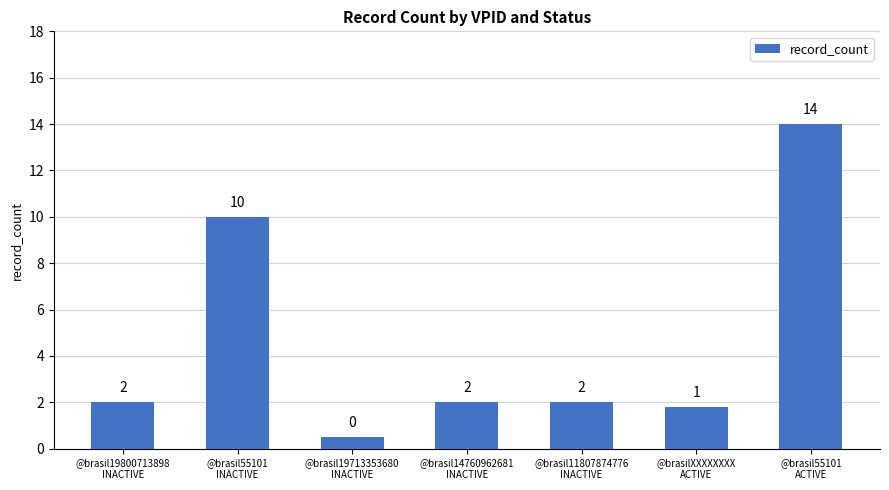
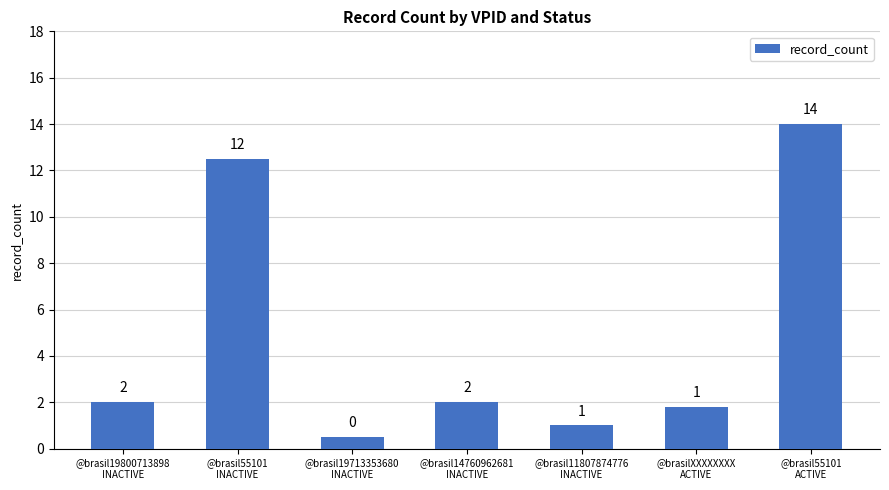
@brasil55101 INACTIVE: 10 -> 12
@brasil11807874776 INACTIVE: 2 -> 1
